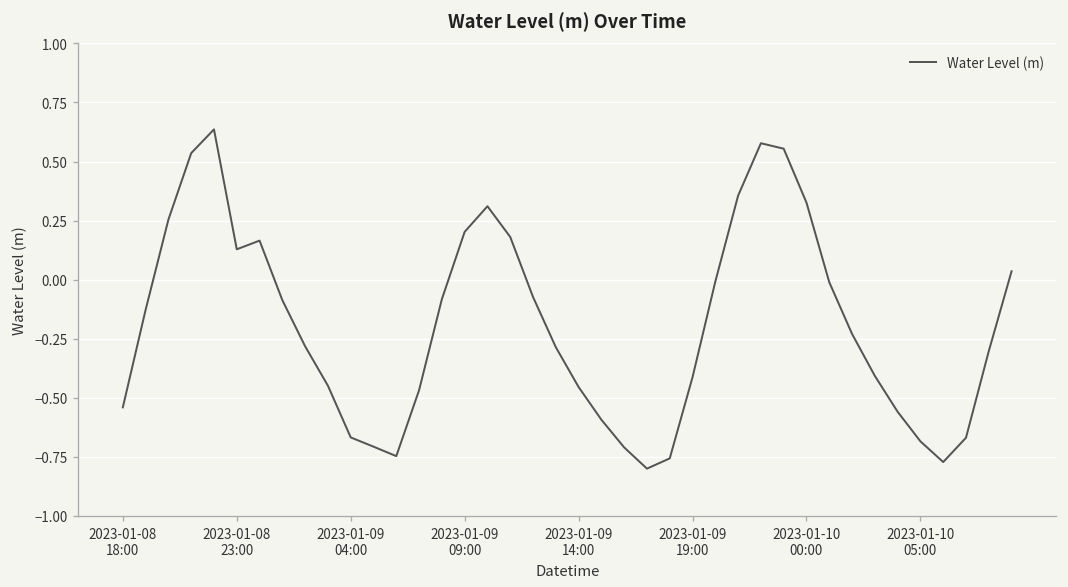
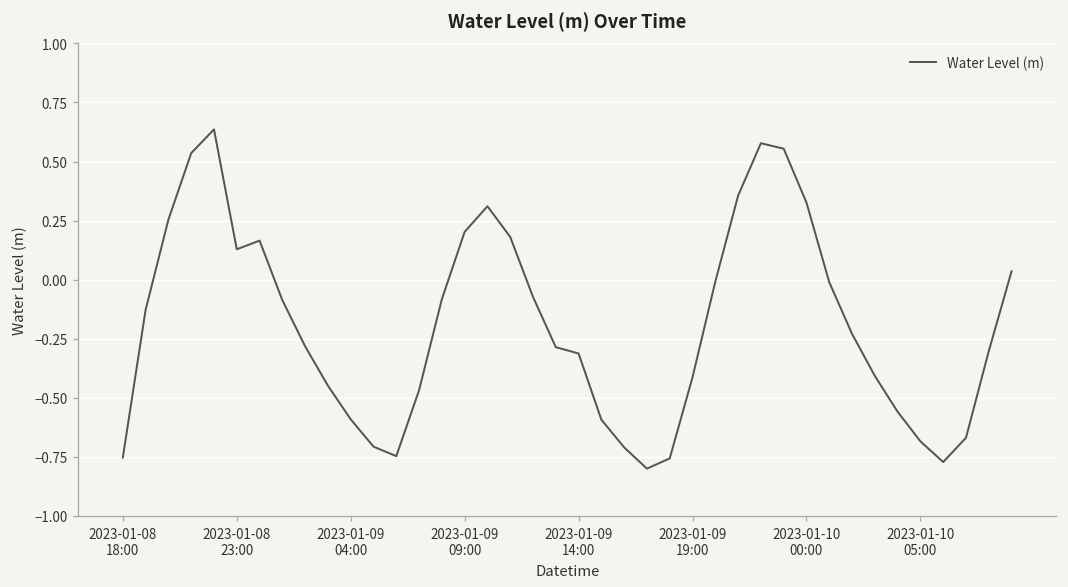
2023-01-08 18:00: -0.54 -> -0.75
2023-01-09 04:00: -0.67 -> -0.59
2023-01-09 14:00: -0.45 -> -0.31
